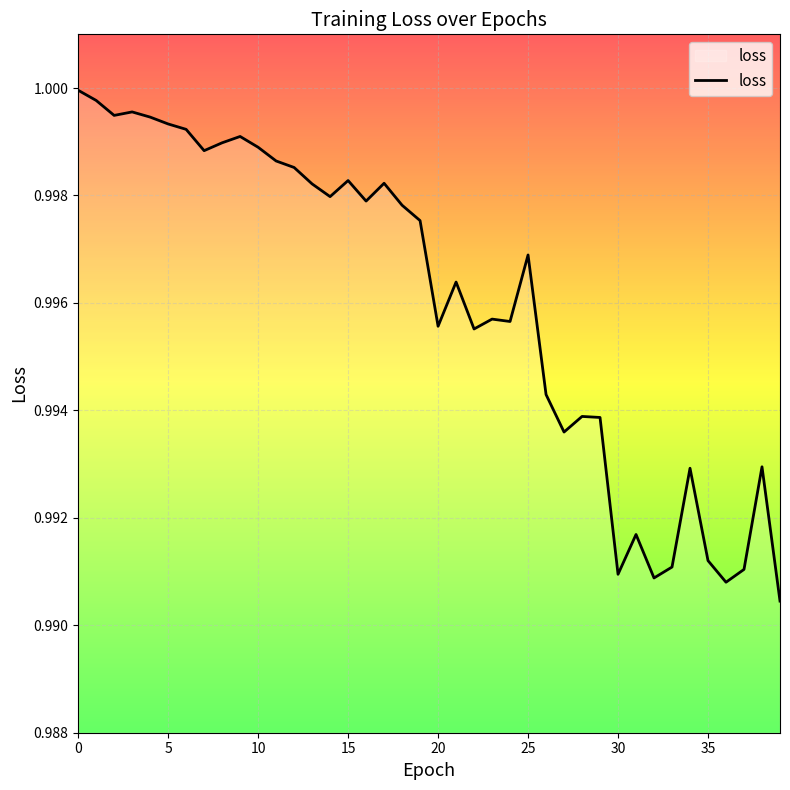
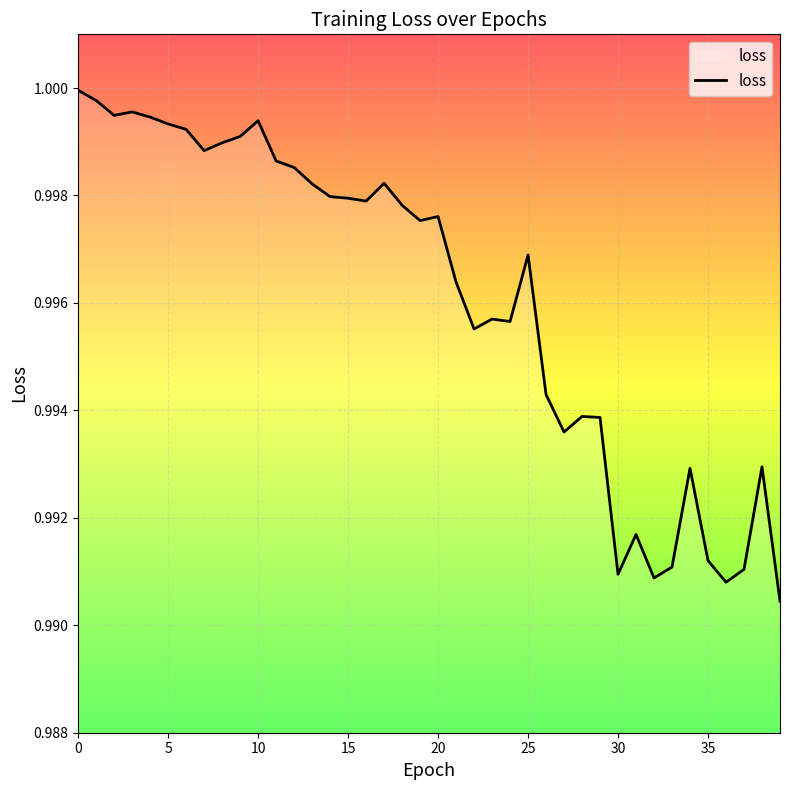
10: 0.9989 -> 0.9994
15: 0.9983 -> 0.9979
20: 0.9956 -> 0.9976
